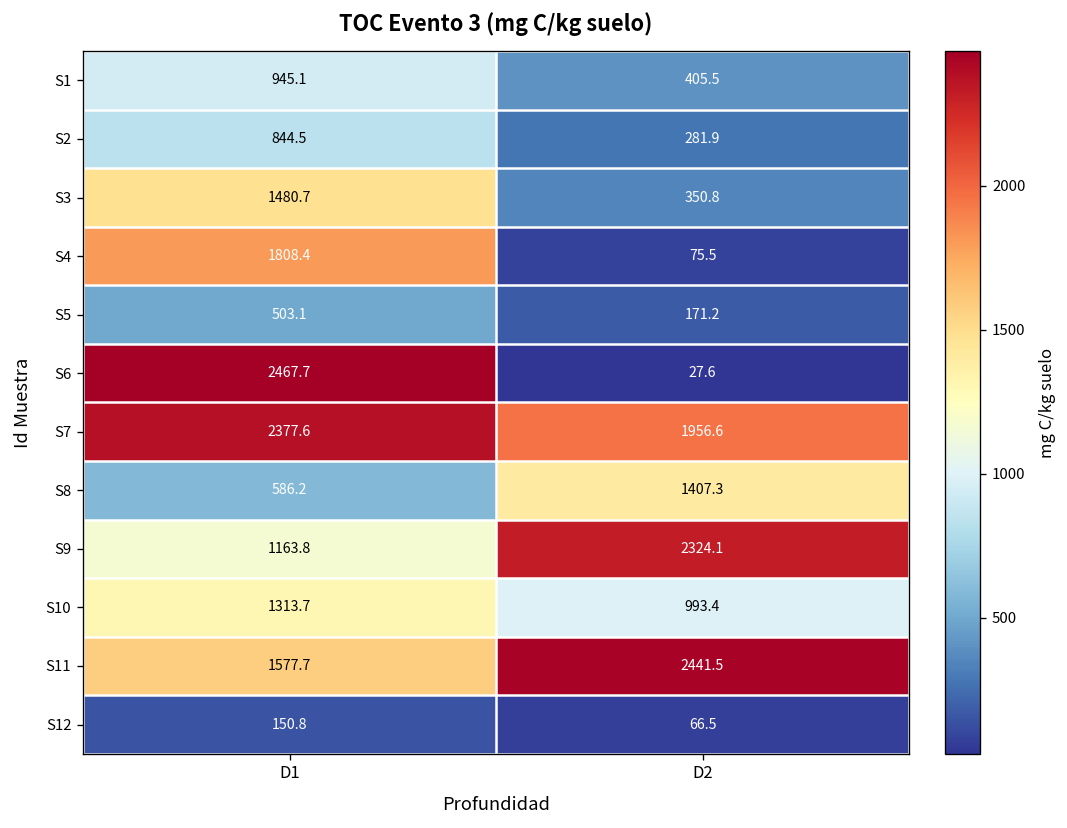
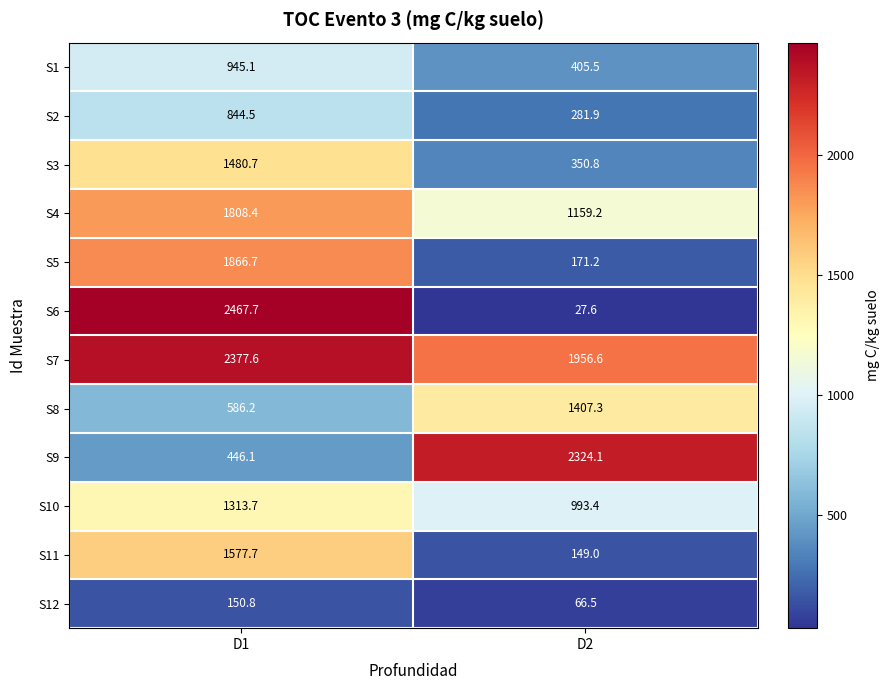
S4, D2: 75.5 -> 1159.2
S5, D1: 503.1 -> 1866.7
S9, D1: 1163.8 -> 446.1
S11, D2: 2441.5 -> 149.0
